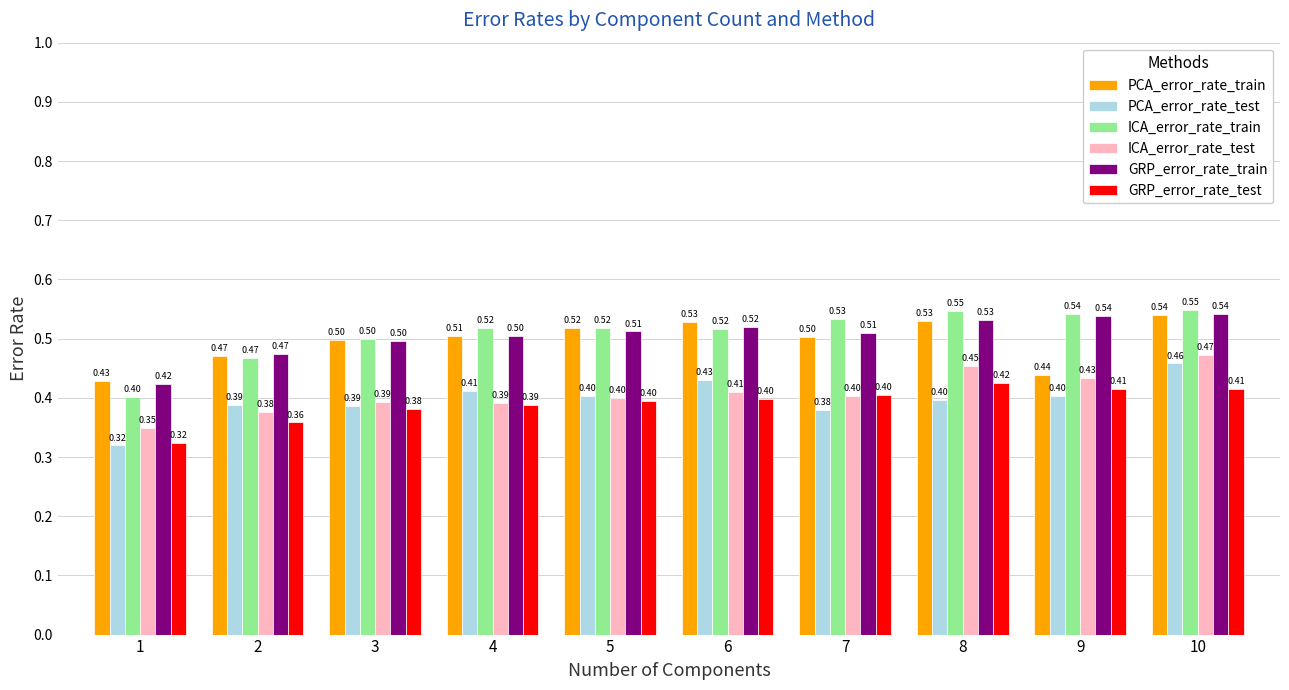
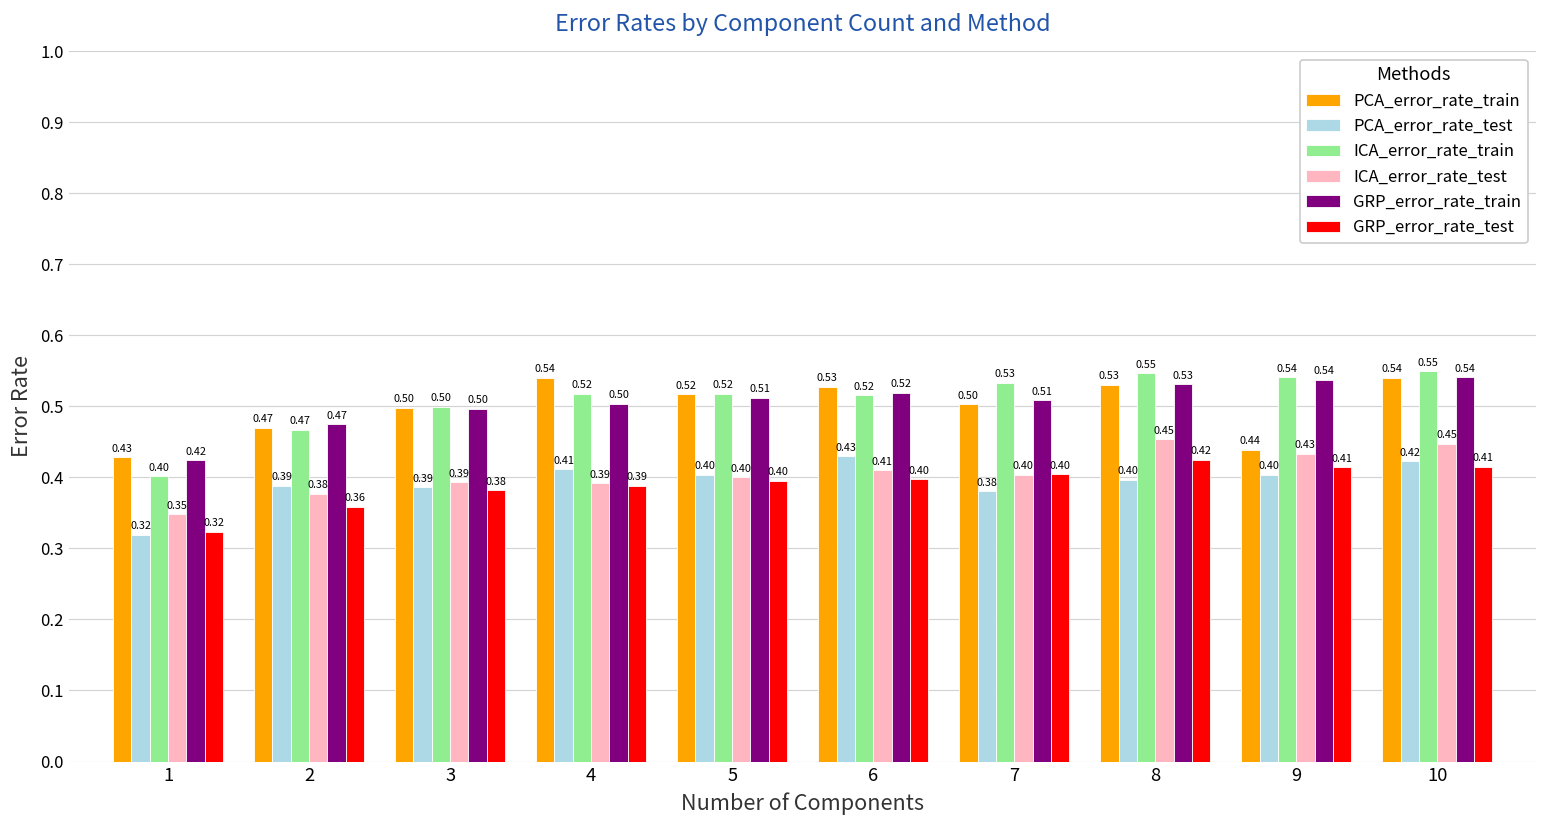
PCA_error_rate_train, 4: 0.51 -> 0.54
PCA_error_rate_test, 10: 0.46 -> 0.42
ICA_error_rate_test, 10: 0.47 -> 0.45
